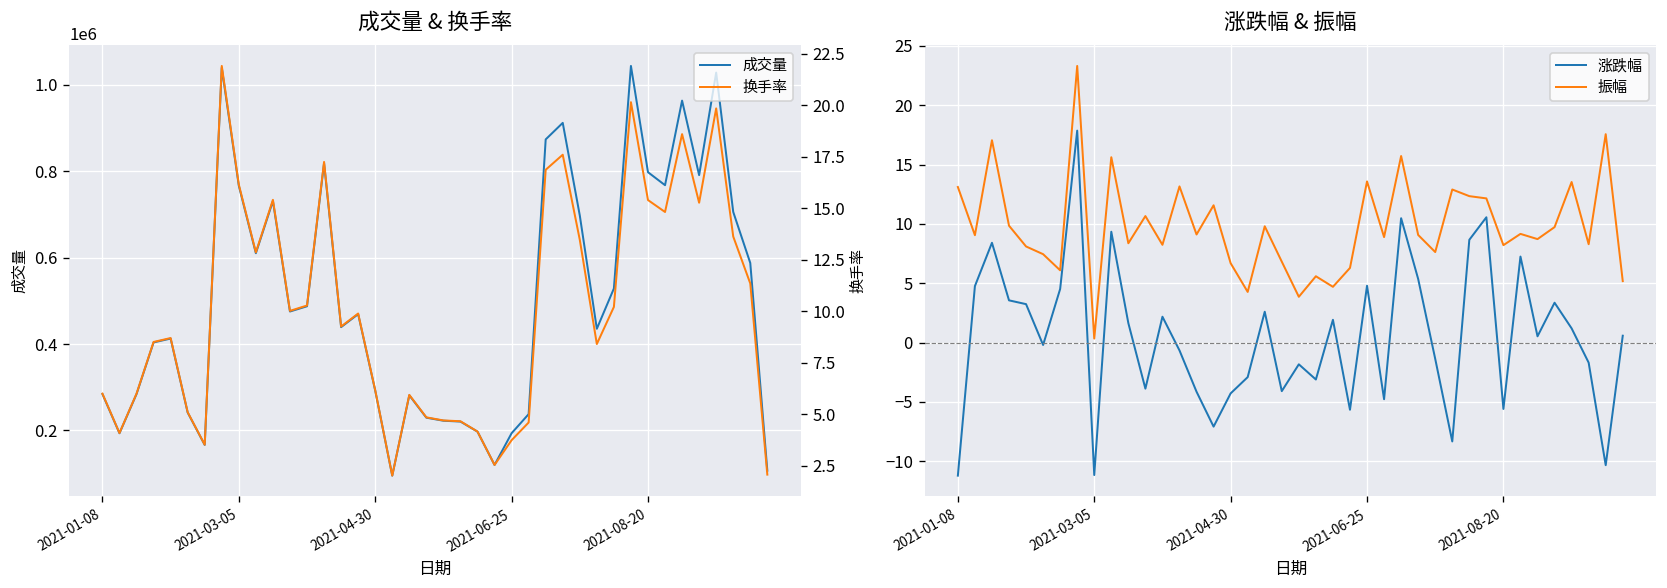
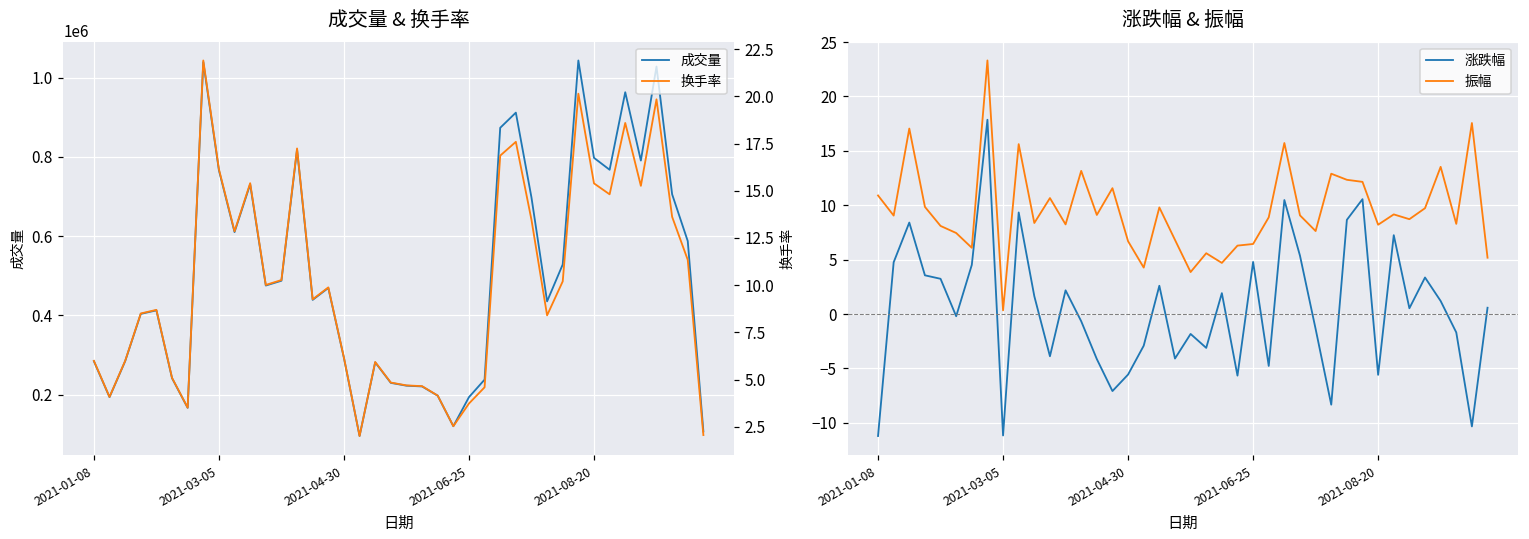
涨跌幅 & 振幅, 振幅, 2021-01-08: 13 -> 11
涨跌幅 & 振幅, 涨跌幅, 2021-04-30: -4 -> -6
涨跌幅 & 振幅, 振幅, 2021-06-25: 14 -> 6
